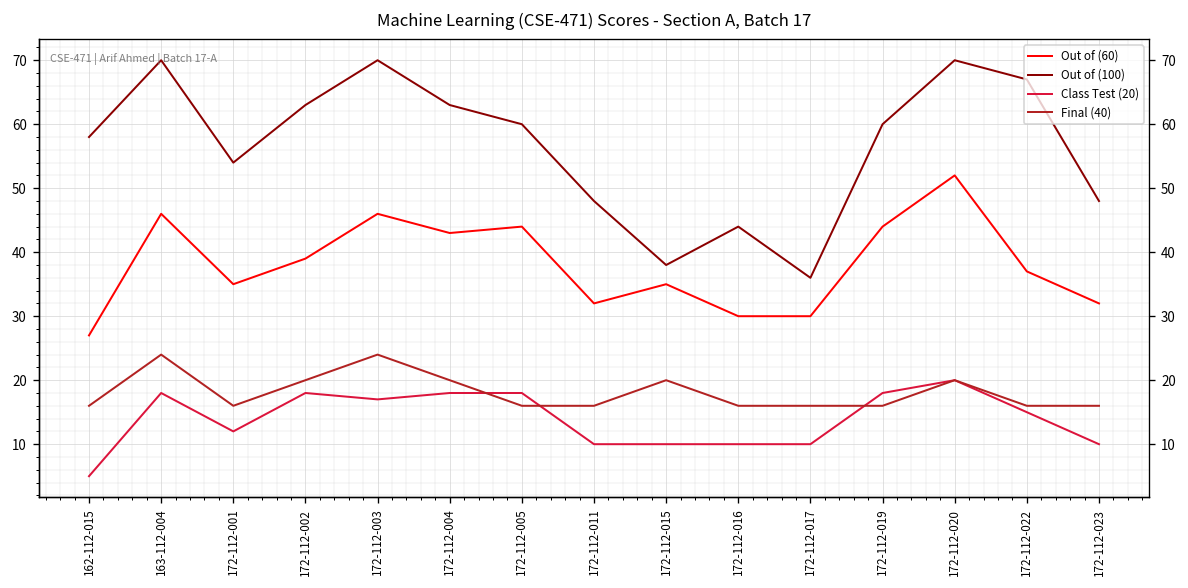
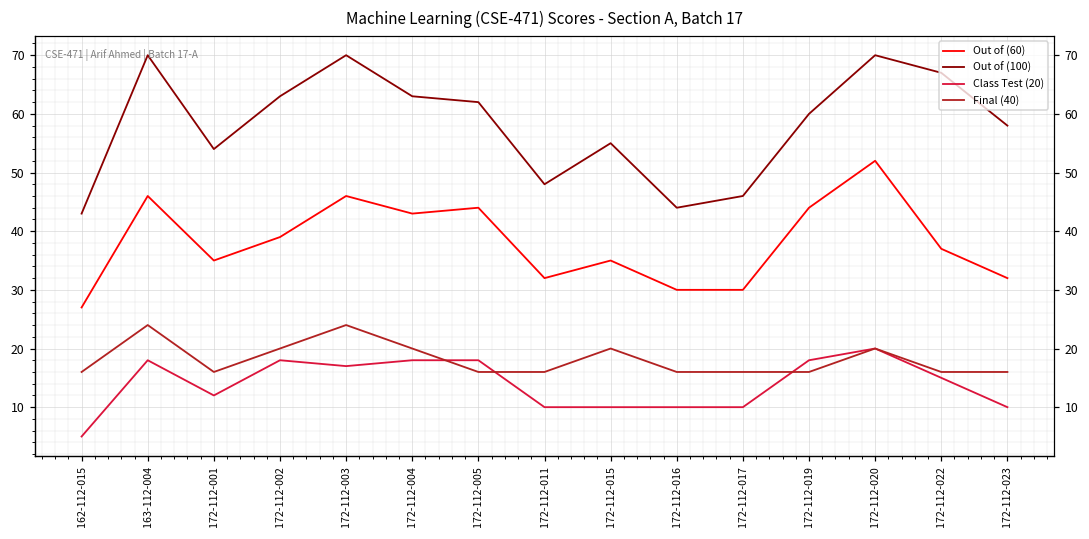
Out of (100), 162-112-015: 58 -> 43
Out of (100), 172-112-005: 60 -> 62
Out of (100), 172-112-015: 38 -> 55
Out of (100), 172-112-017: 36 -> 46
Out of (100), 172-112-023: 48 -> 58
